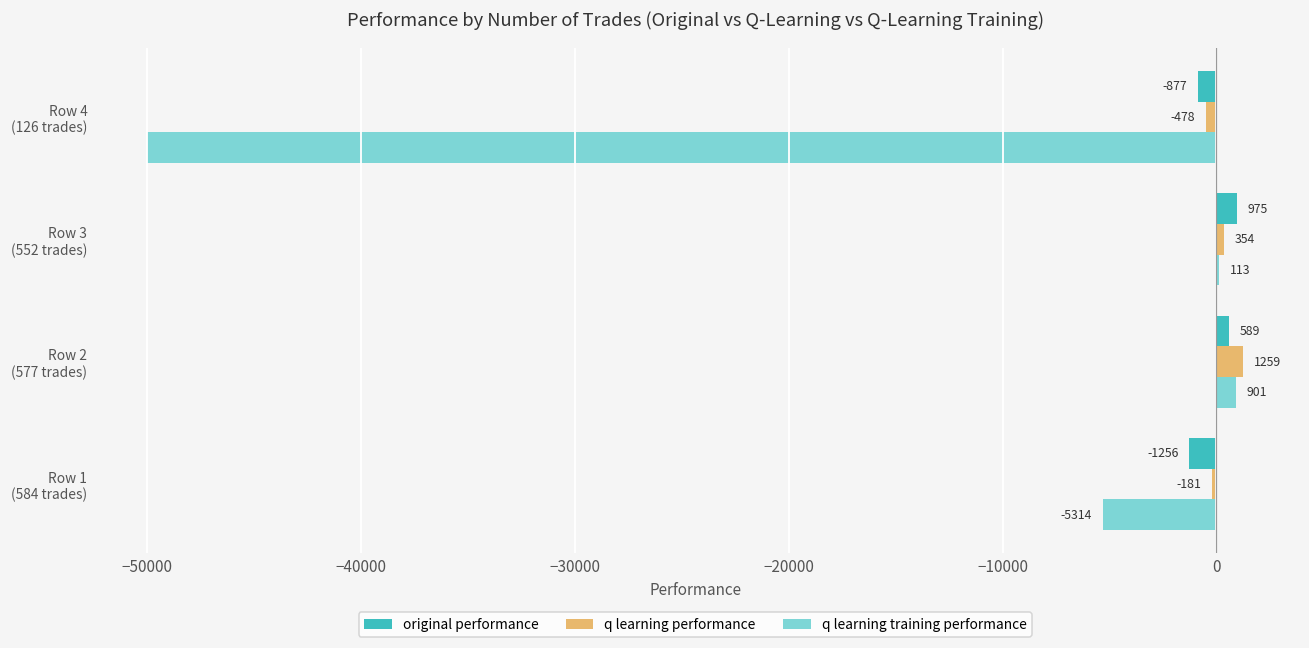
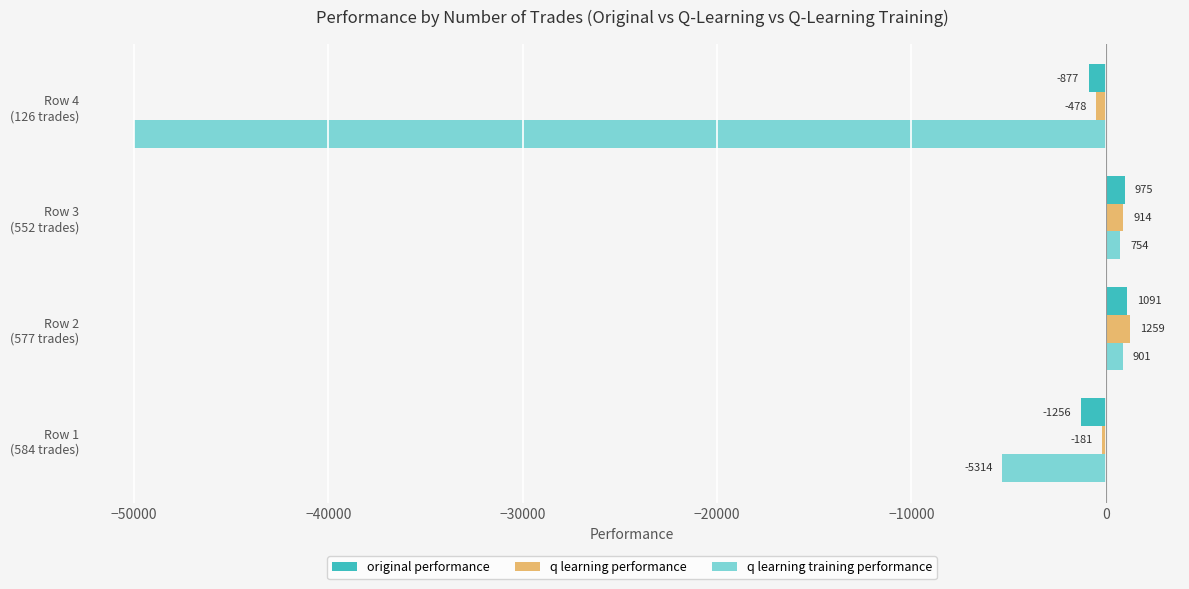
q learning performance, Row 3 (552 trades): 354 -> 914
q learning training performance, Row 3 (552 trades): 113 -> 754
original performance, Row 2 (577 trades): 589 -> 1091
